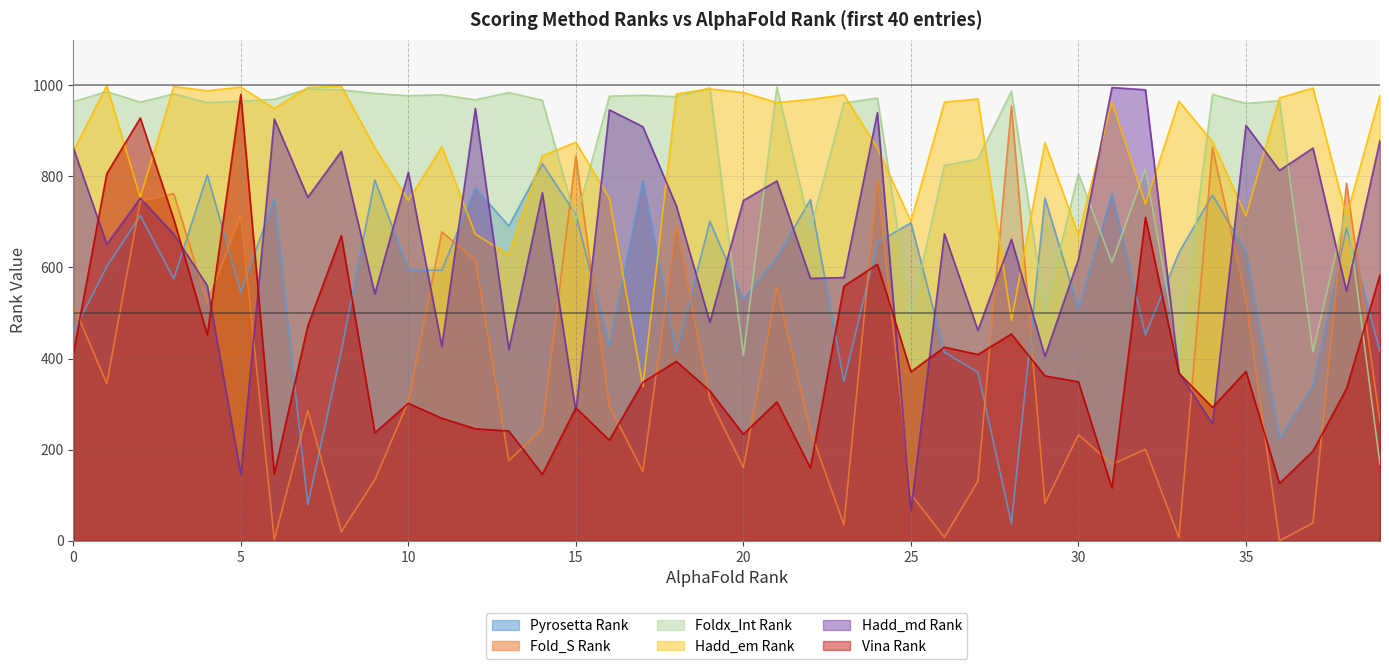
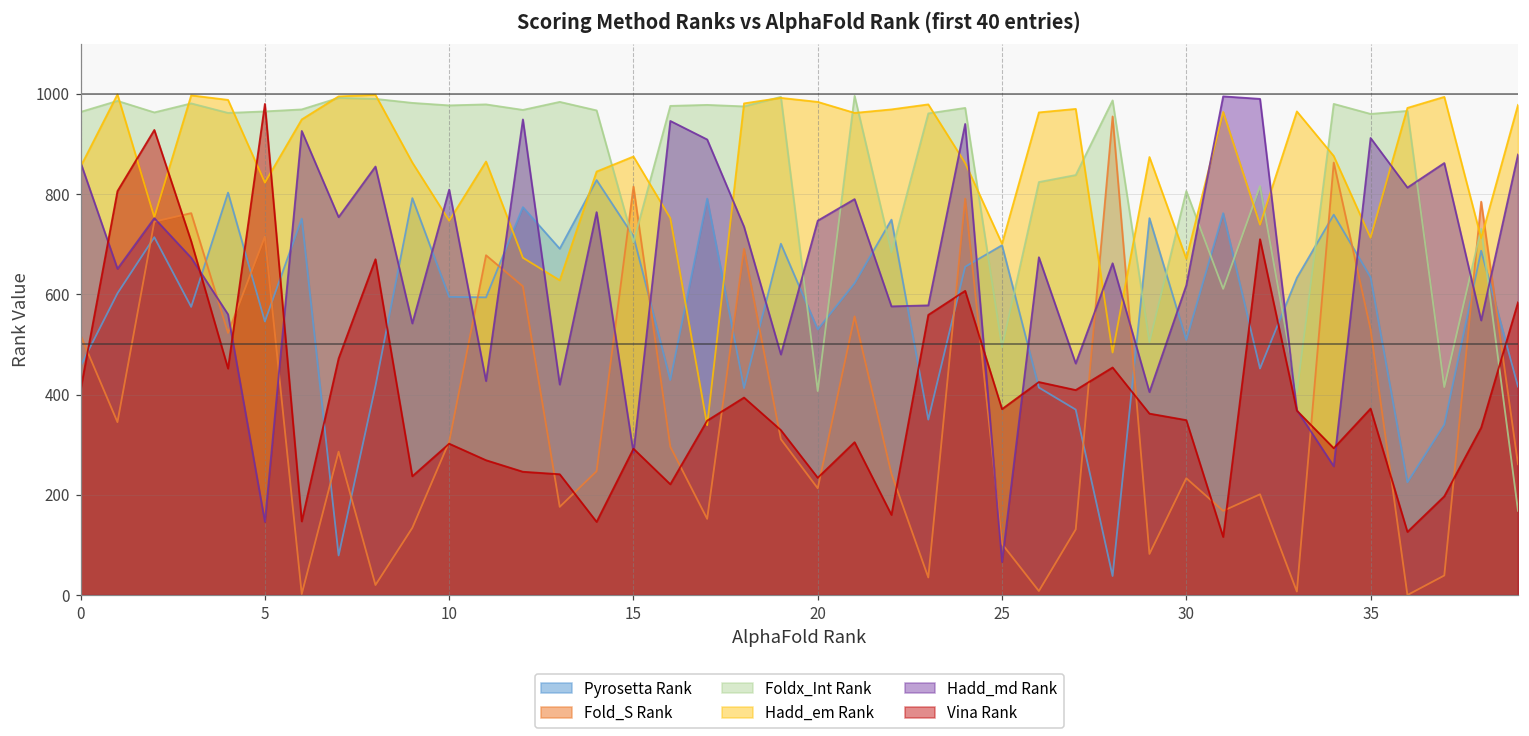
Hadd_em Rank, 5: 1000 -> 820
Fold_S Rank, 15: 850 -> 820
Fold_S Rank, 20: 160 -> 210
